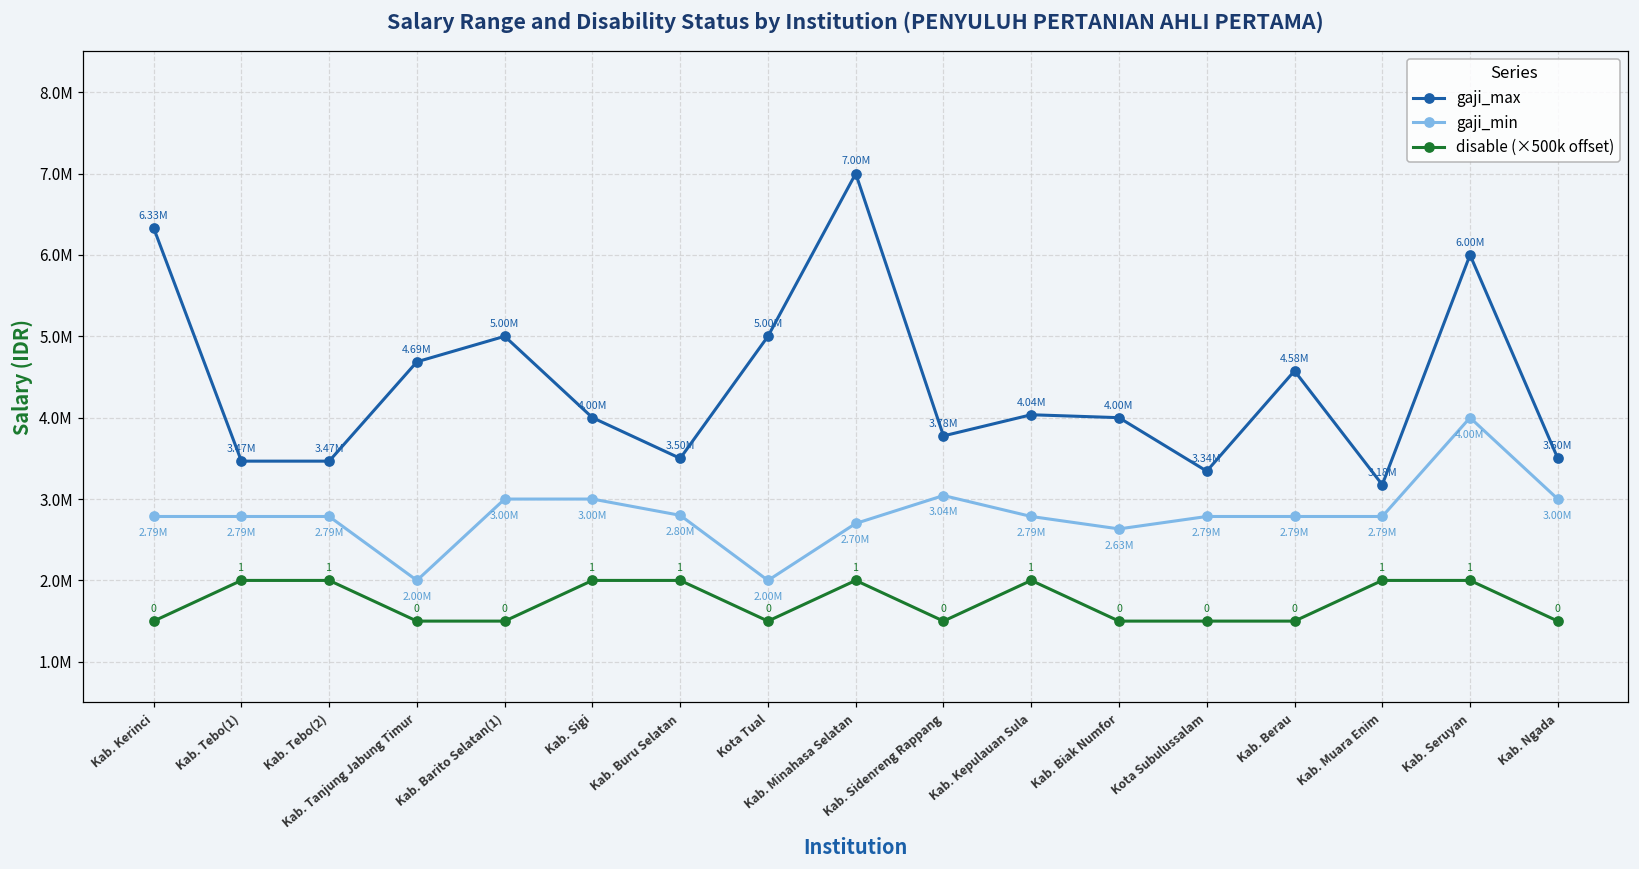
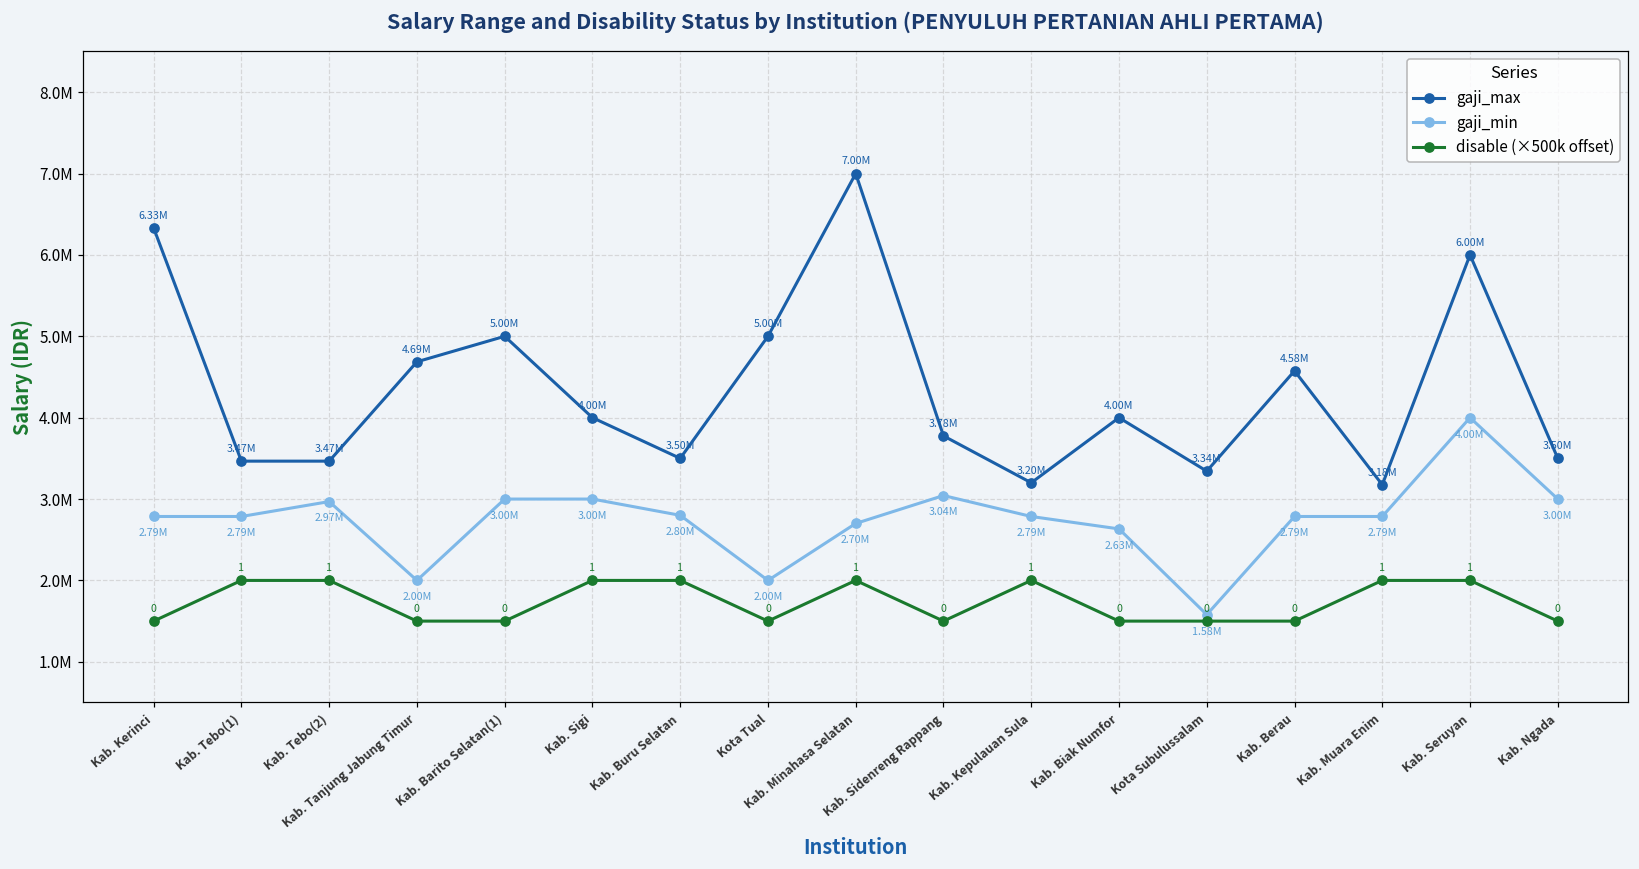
gaji_min, Kab. Tebo(2): 2.79M -> 2.97M
gaji_max, Kab. Kepulauan Sula: 4.04M -> 3.20M
gaji_min, Kota Subulussalam: 2.79M -> 1.58M
